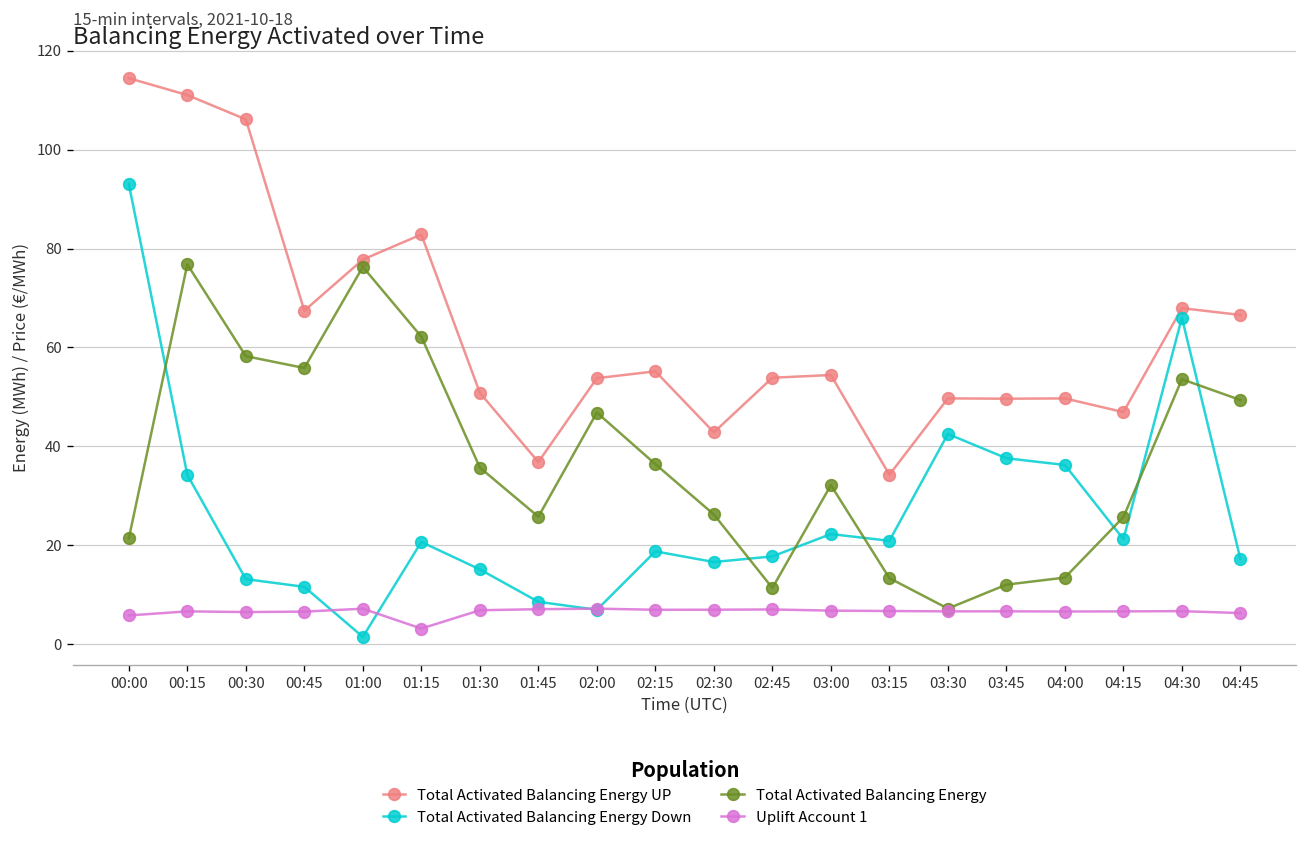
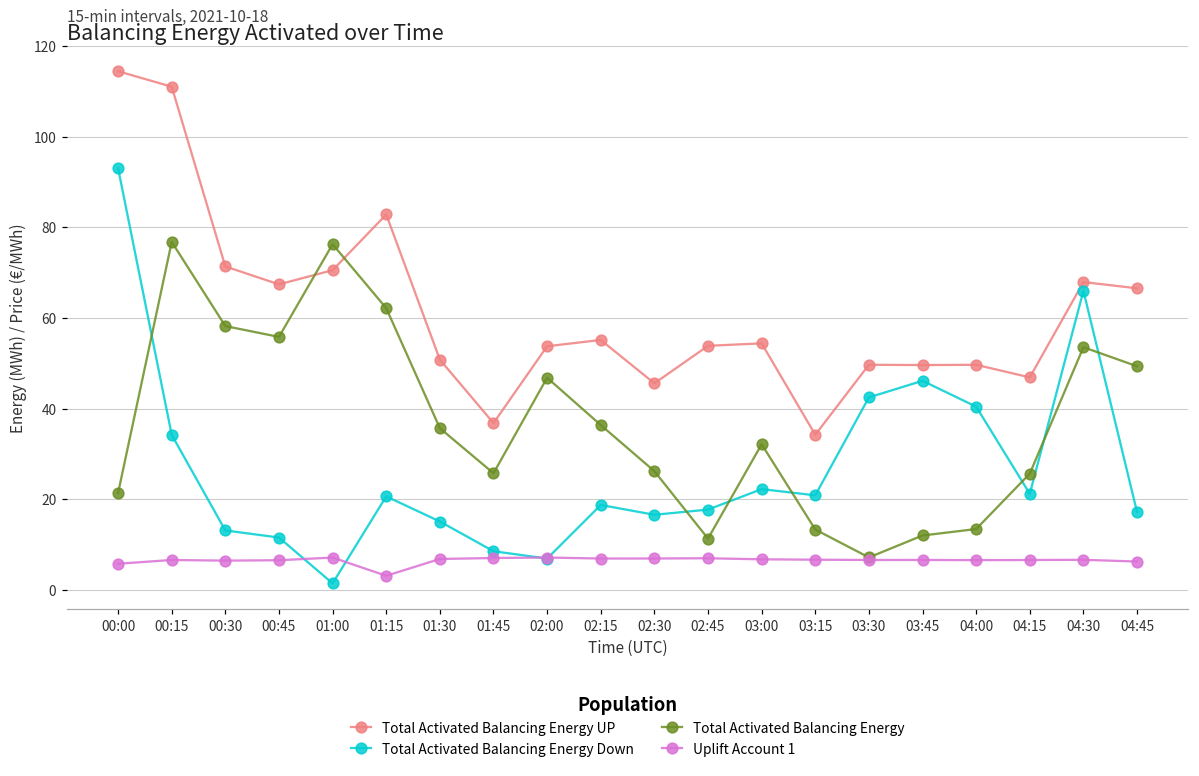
Total Activated Balancing Energy UP, 00:30: 106 -> 71
Total Activated Balancing Energy UP, 01:00: 78 -> 71
Total Activated Balancing Energy UP, 02:30: 43 -> 46
Total Activated Balancing Energy Down, 03:45: 38 -> 46
Total Activated Balancing Energy Down, 04:00: 36 -> 40
